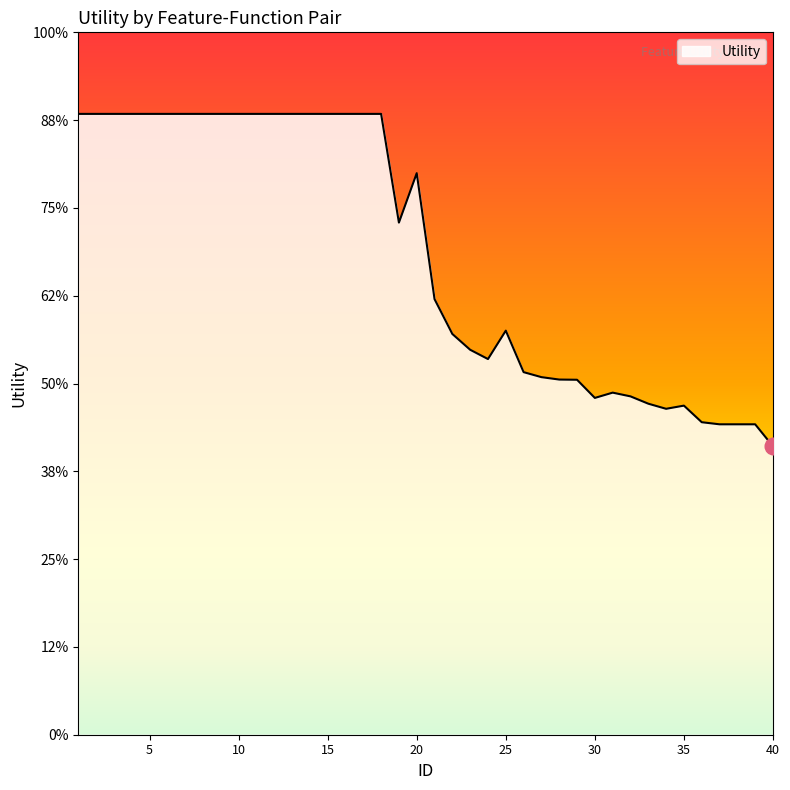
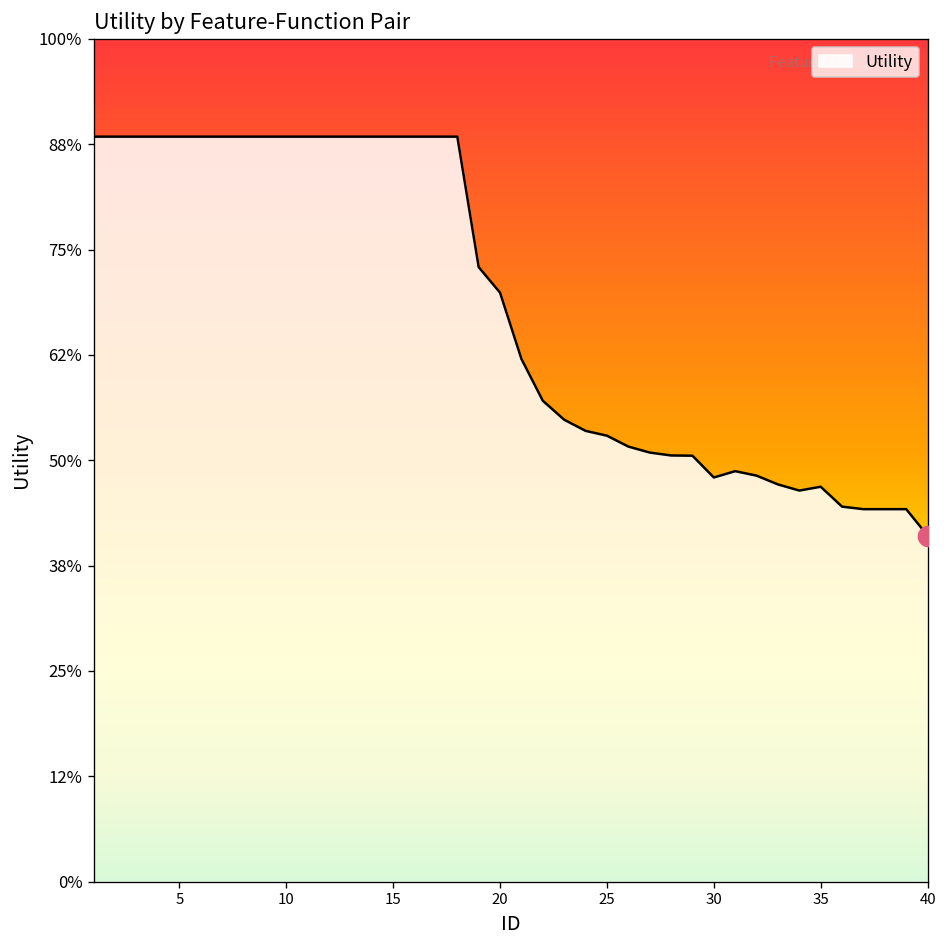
Utility, 20: 80% -> 70%
Utility, 25: 58% -> 53%
